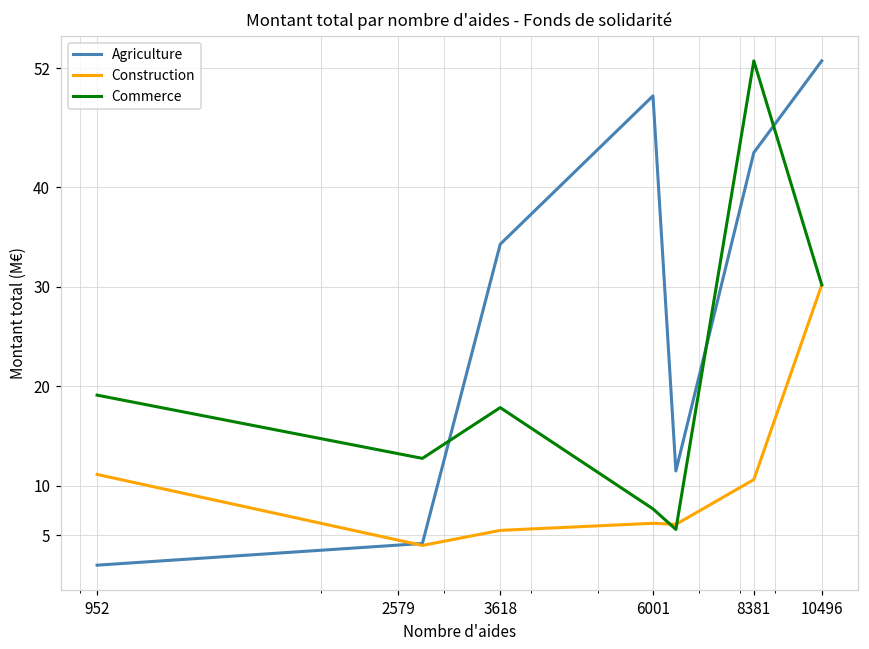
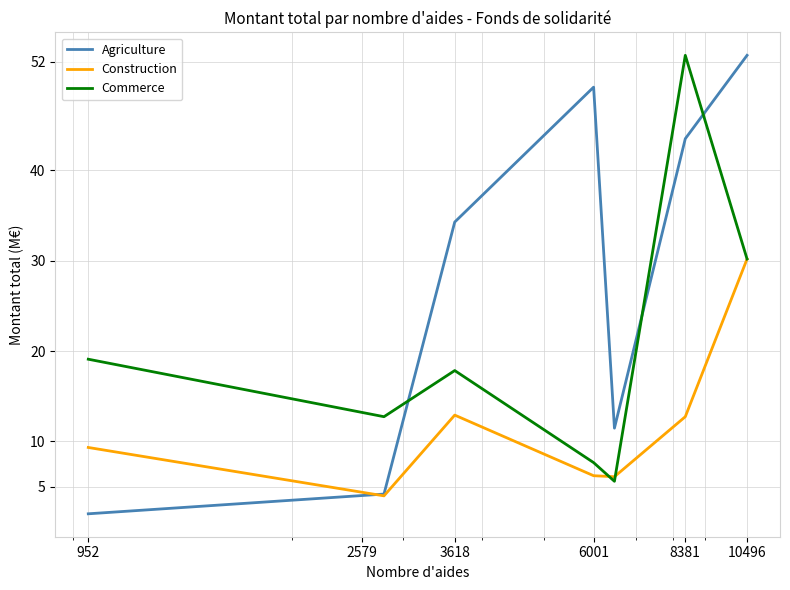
Construction, 952: 11 -> 9
Construction, 3618: 5 -> 13
Construction, 8381: 11 -> 13
